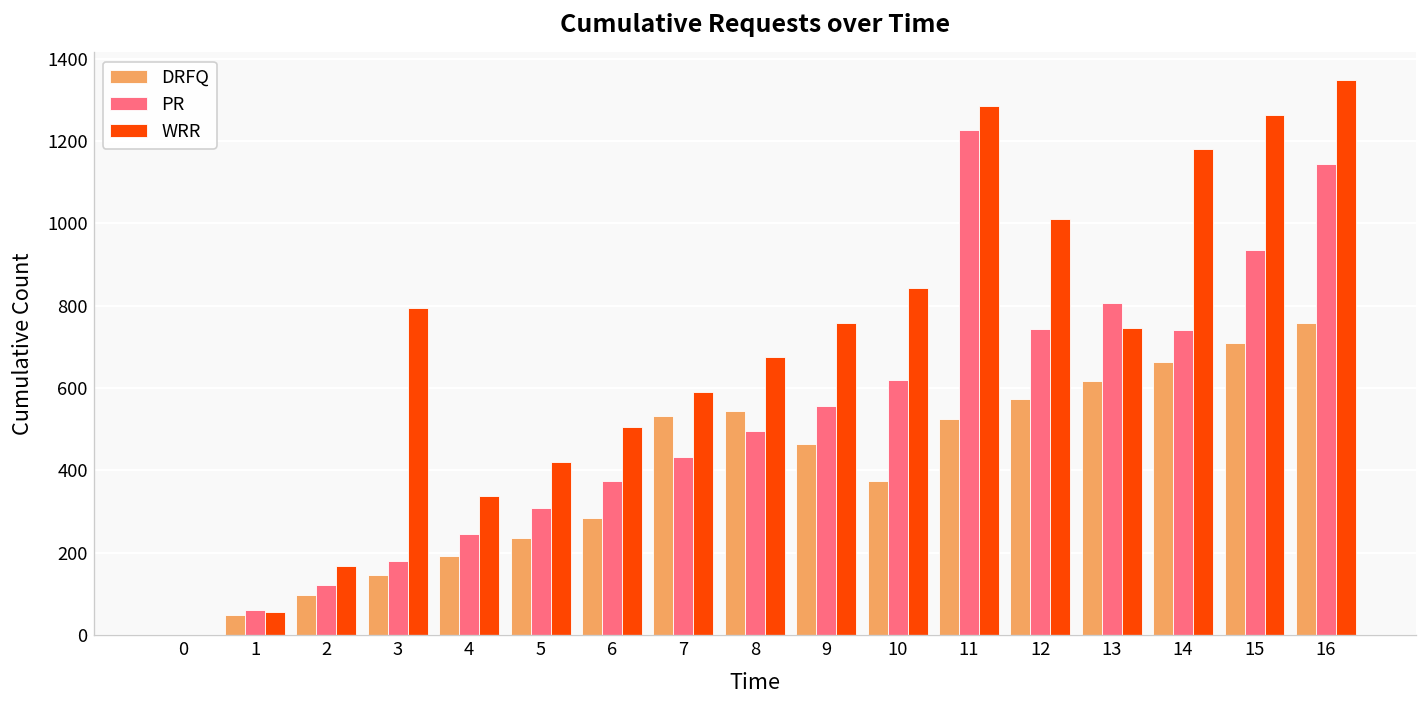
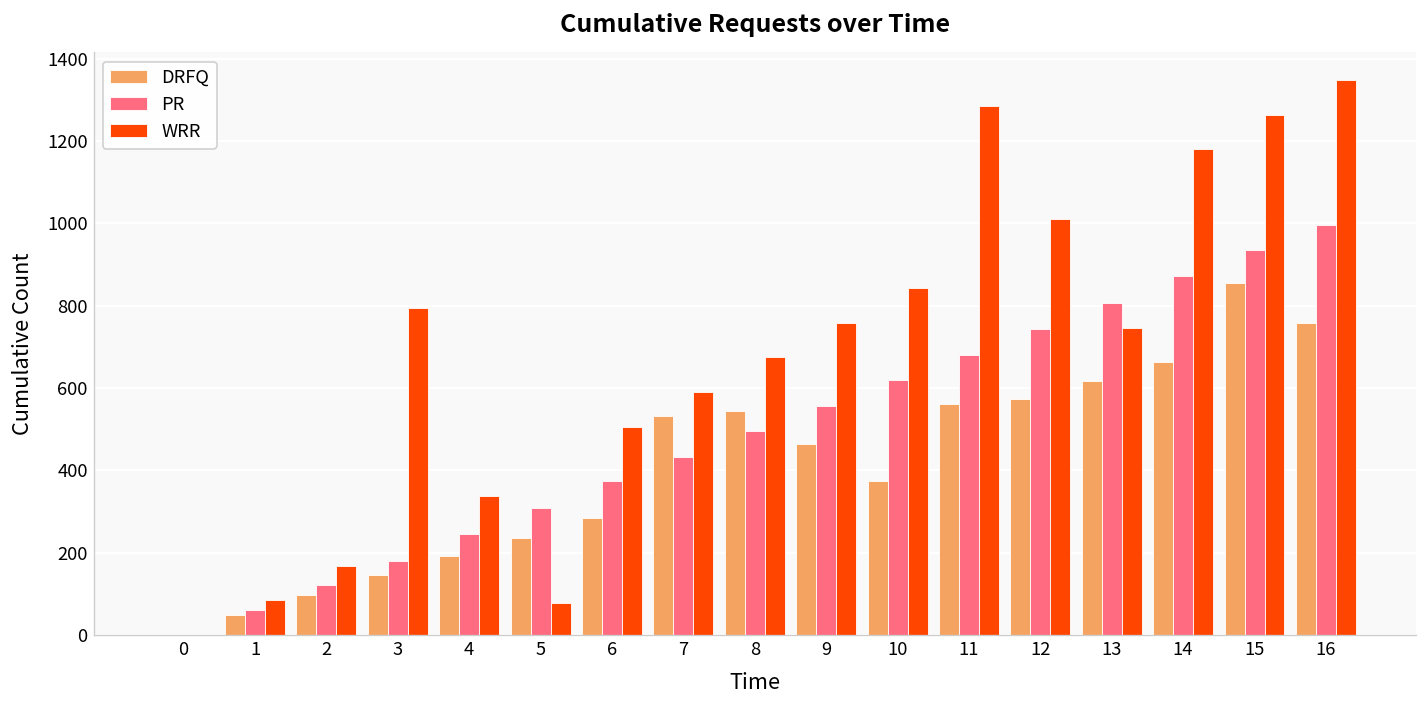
WRR, 1: 60 -> 80
WRR, 5: 420 -> 80
DRFQ, 11: 530 -> 560
PR, 11: 1230 -> 680
PR, 14: 740 -> 870
DRFQ, 15: 710 -> 850
PR, 16: 1140 -> 1000
